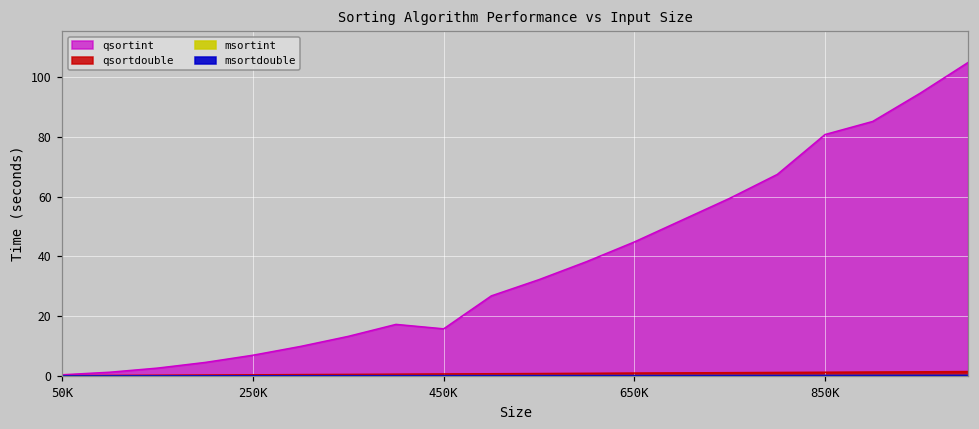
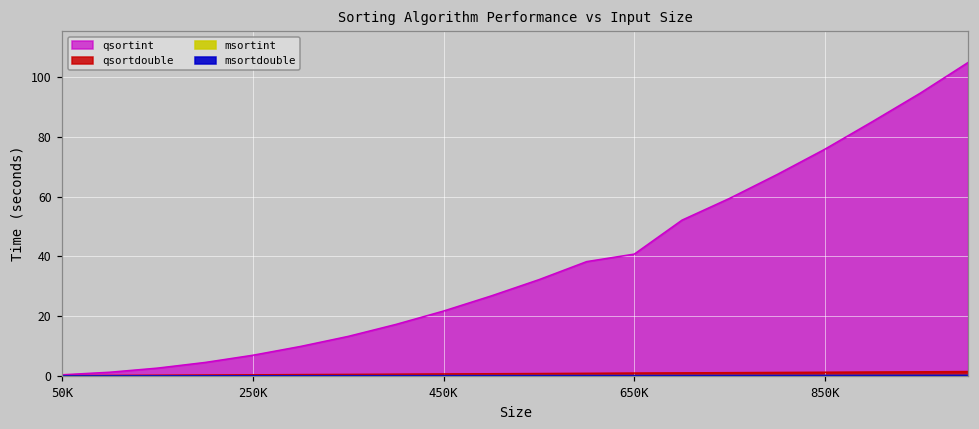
qsortint, 450K: 16 -> 22
qsortint, 650K: 45 -> 41
qsortint, 850K: 81 -> 76
